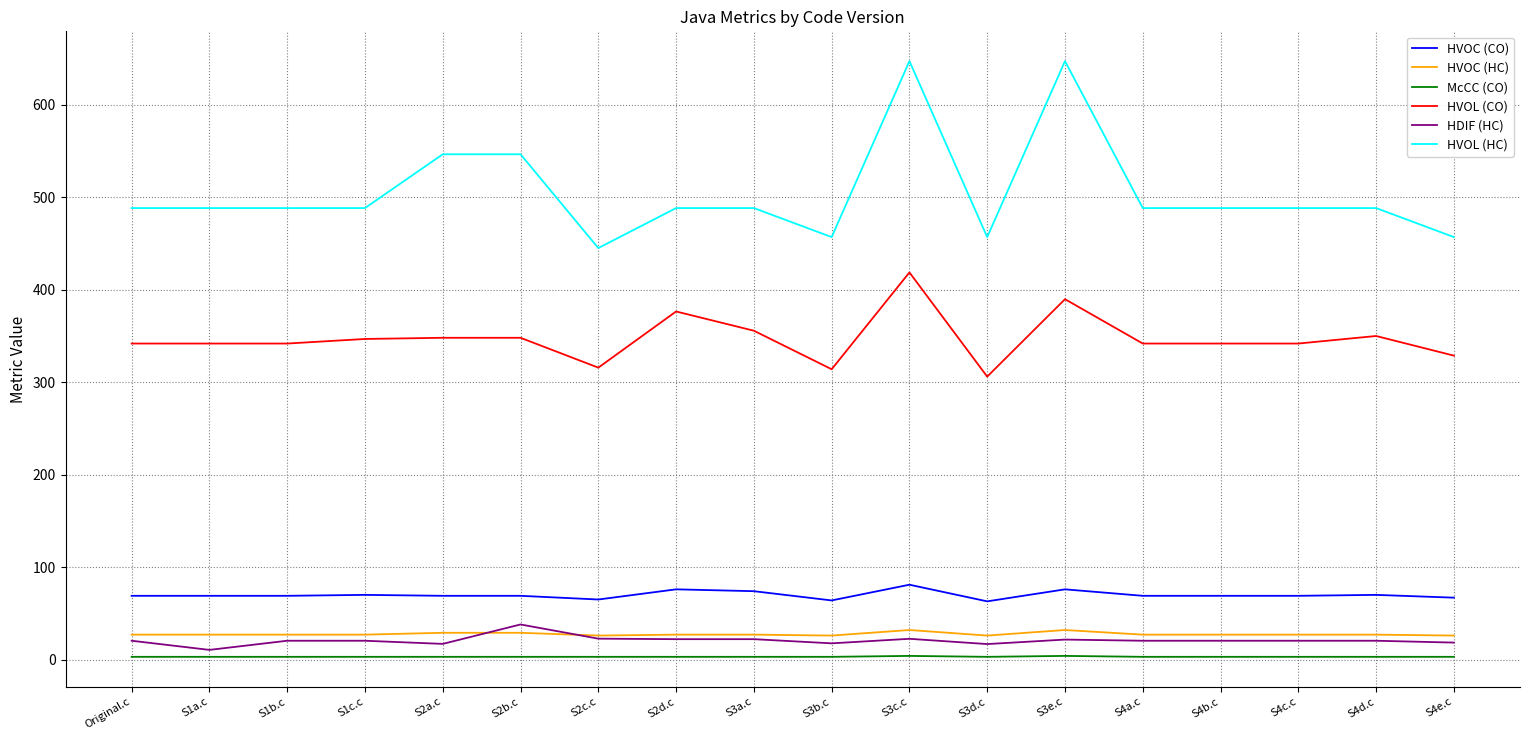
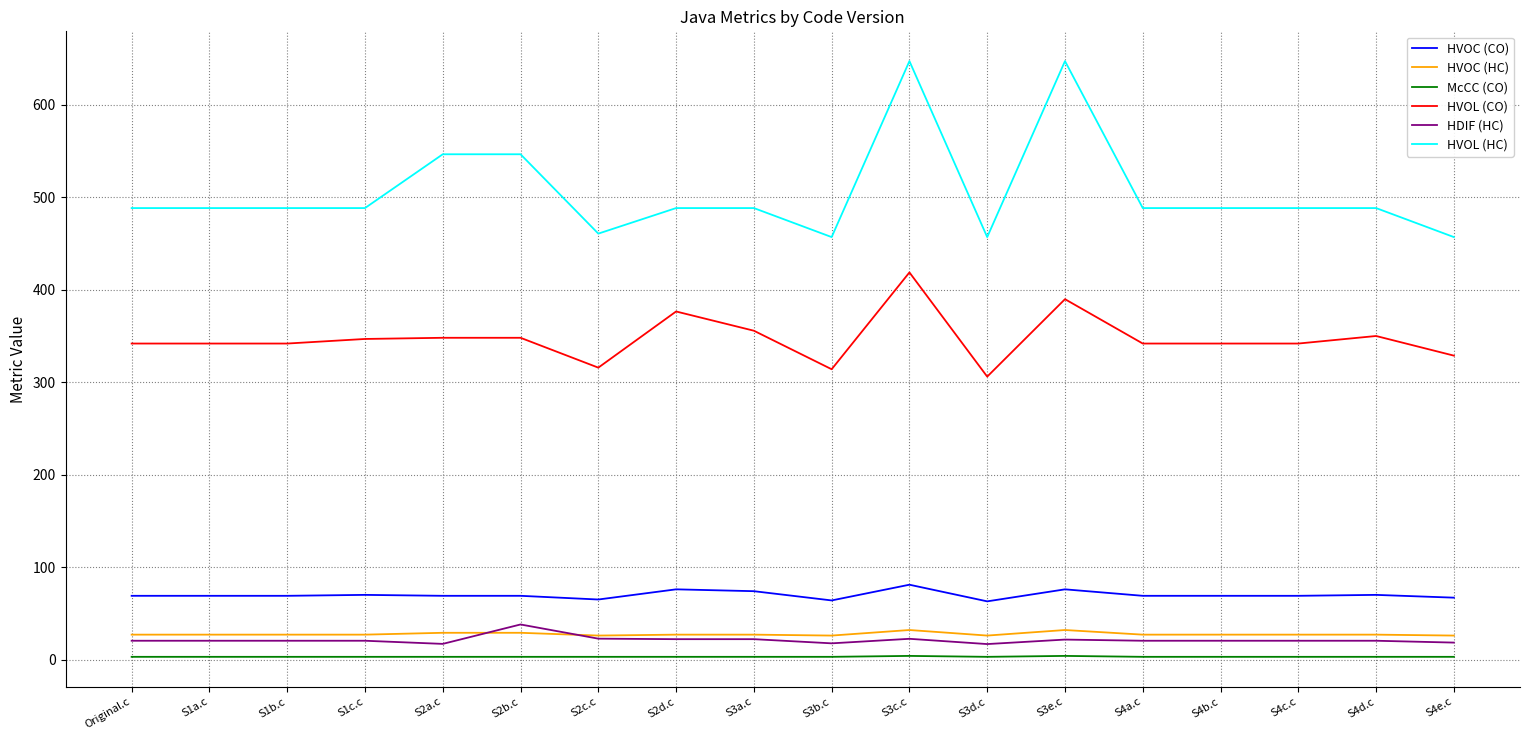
HDIF (HC), S1a.c: 10 -> 20
HVOL (HC), S2c.c: 450 -> 460
